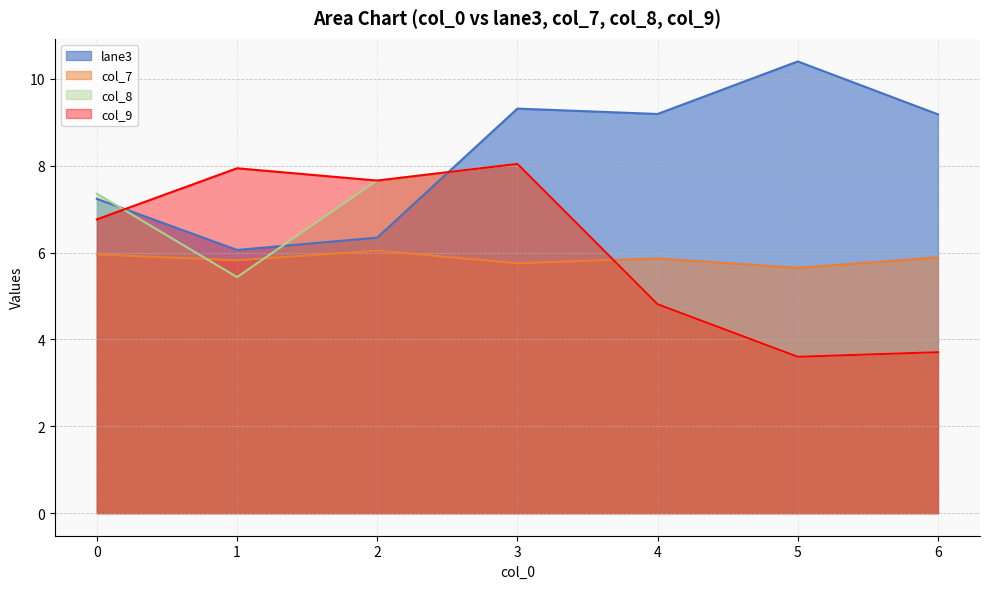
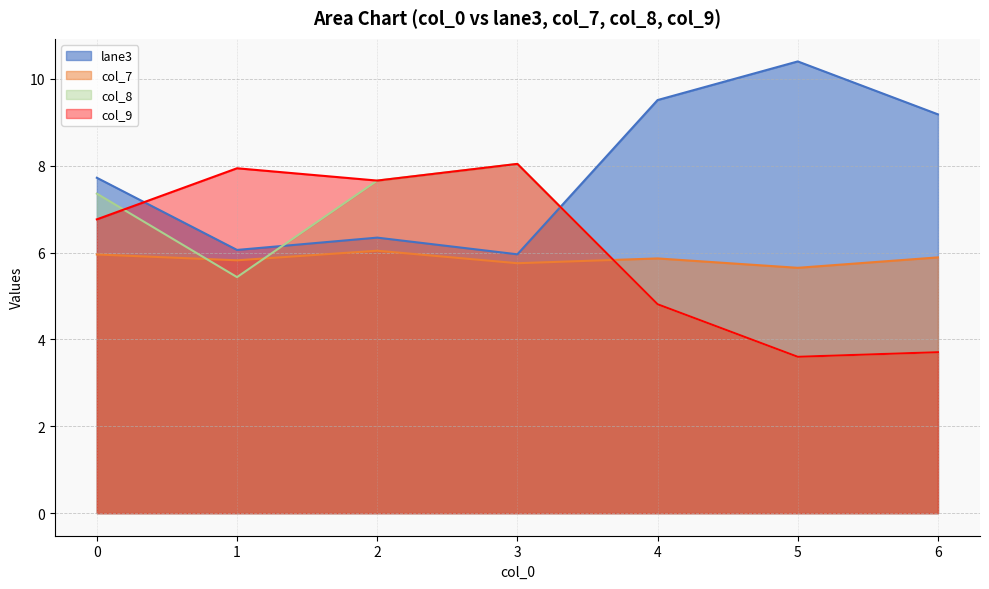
lane3, 0: 7.2 -> 7.7
lane3, 3: 9.3 -> 6.0
lane3, 4: 9.2 -> 9.5
